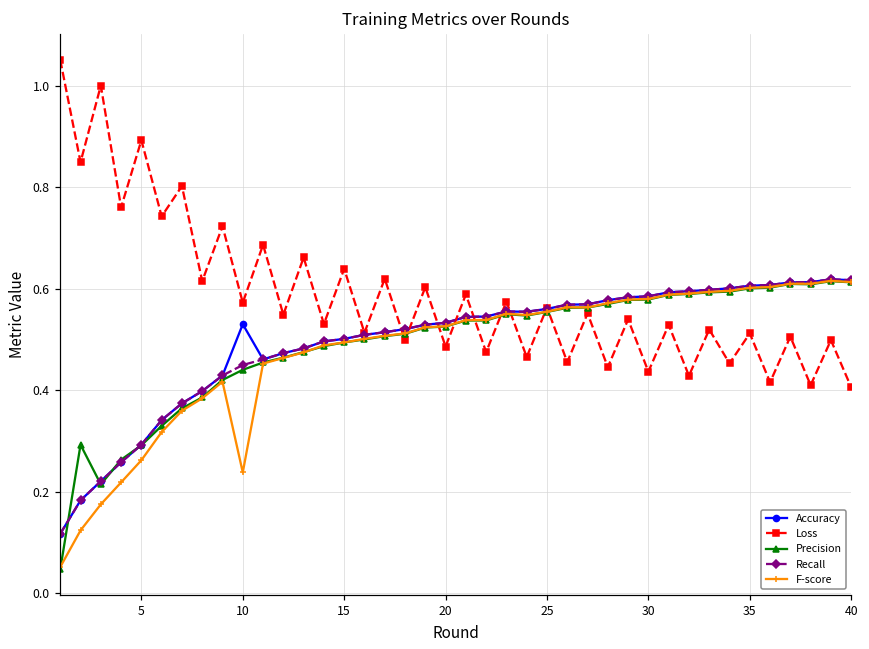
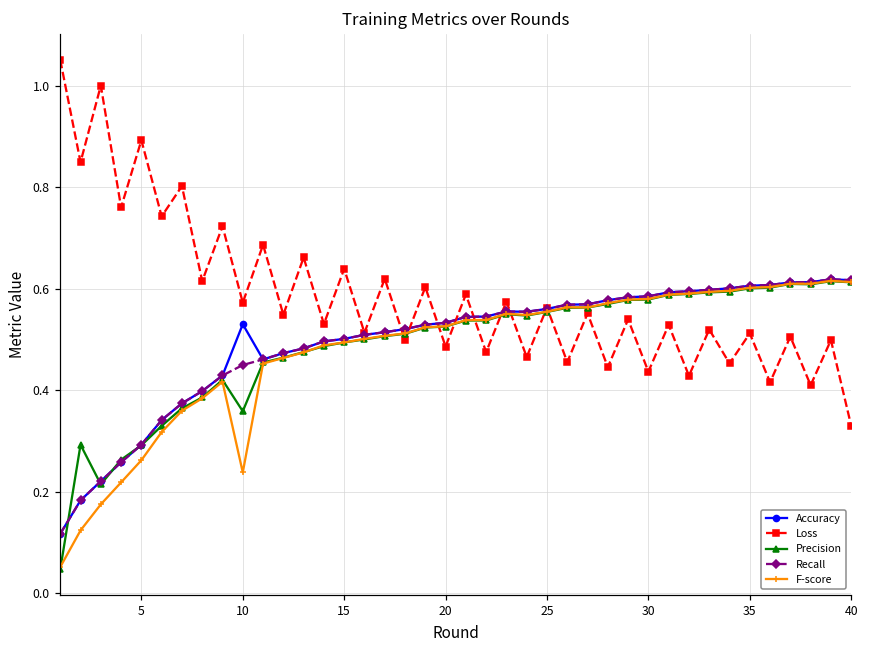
Precision, 10: 0.44 -> 0.36
Loss, 40: 0.41 -> 0.33
